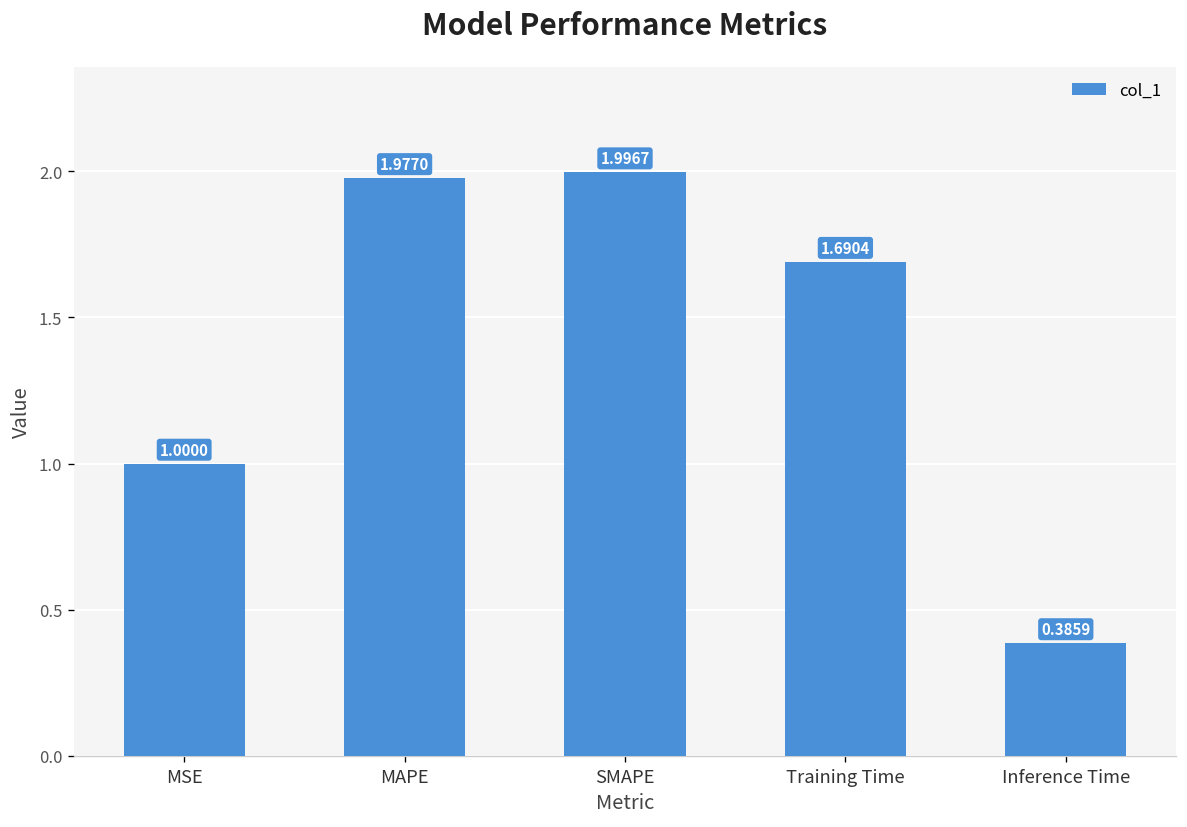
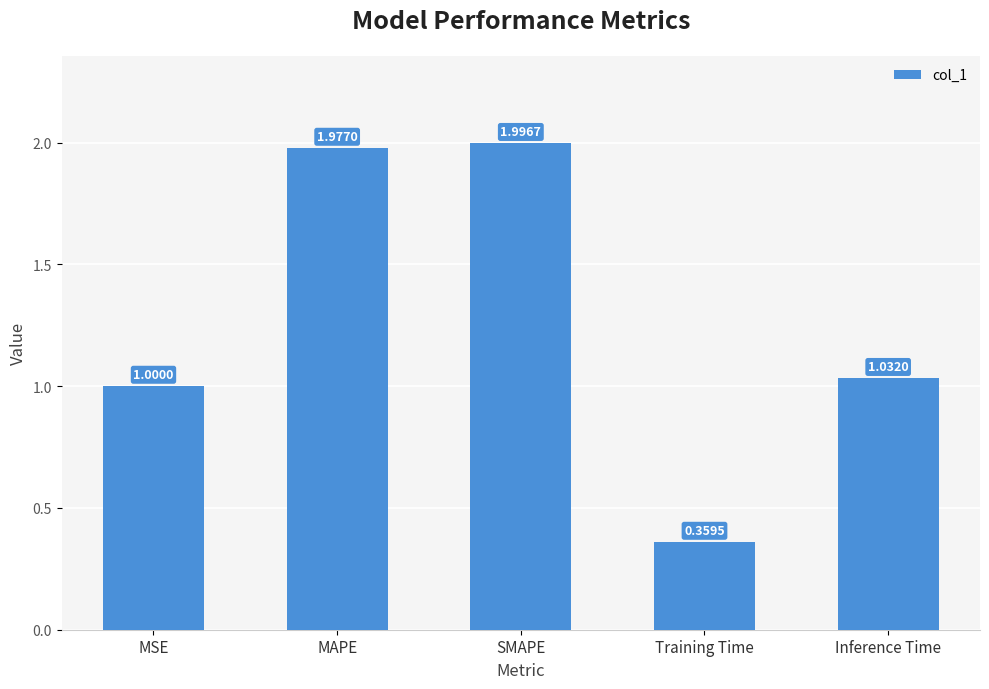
Training Time: 1.6904 -> 0.3595
Inference Time: 0.3859 -> 1.0320
